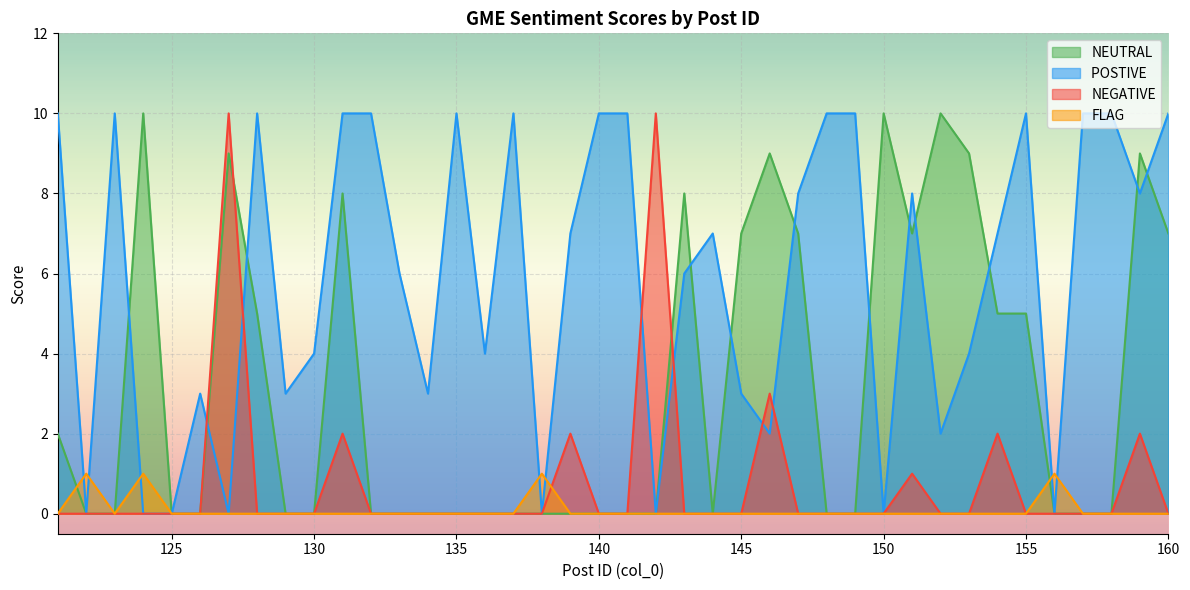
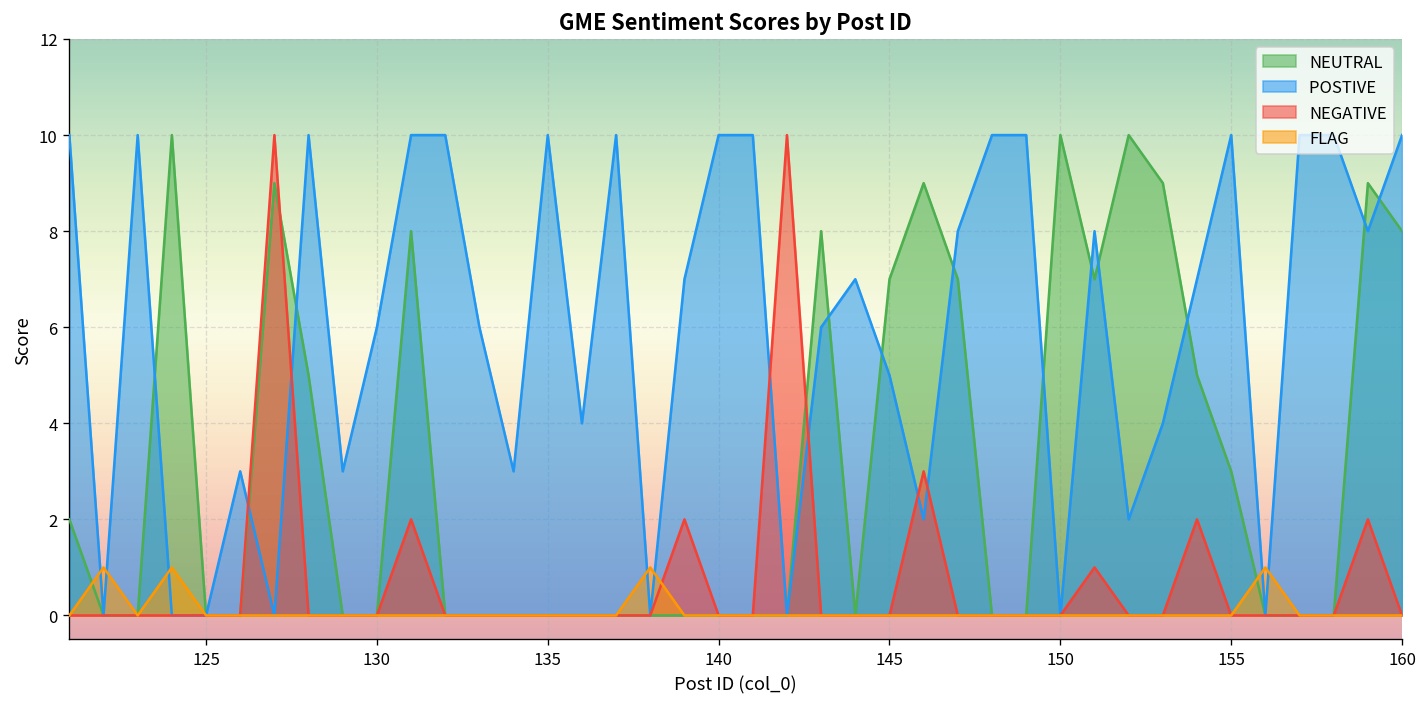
POSTIVE, 130: 4 -> 6
POSTIVE, 145: 3 -> 5
NEUTRAL, 155: 5 -> 3
NEUTRAL, 160: 7 -> 8
